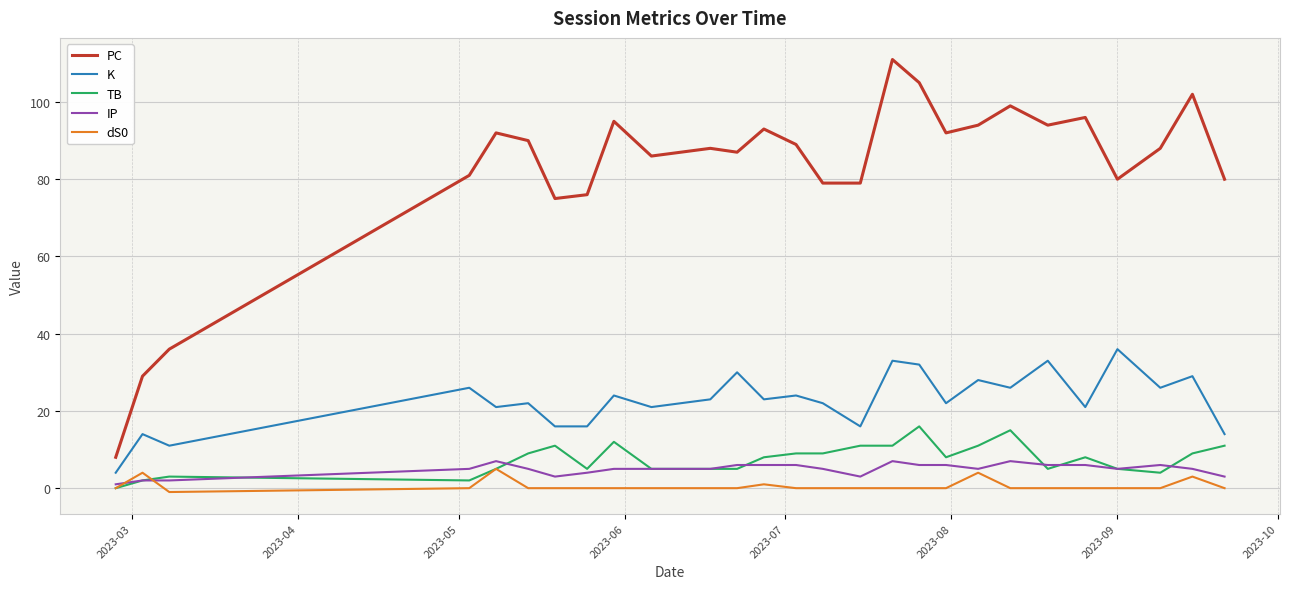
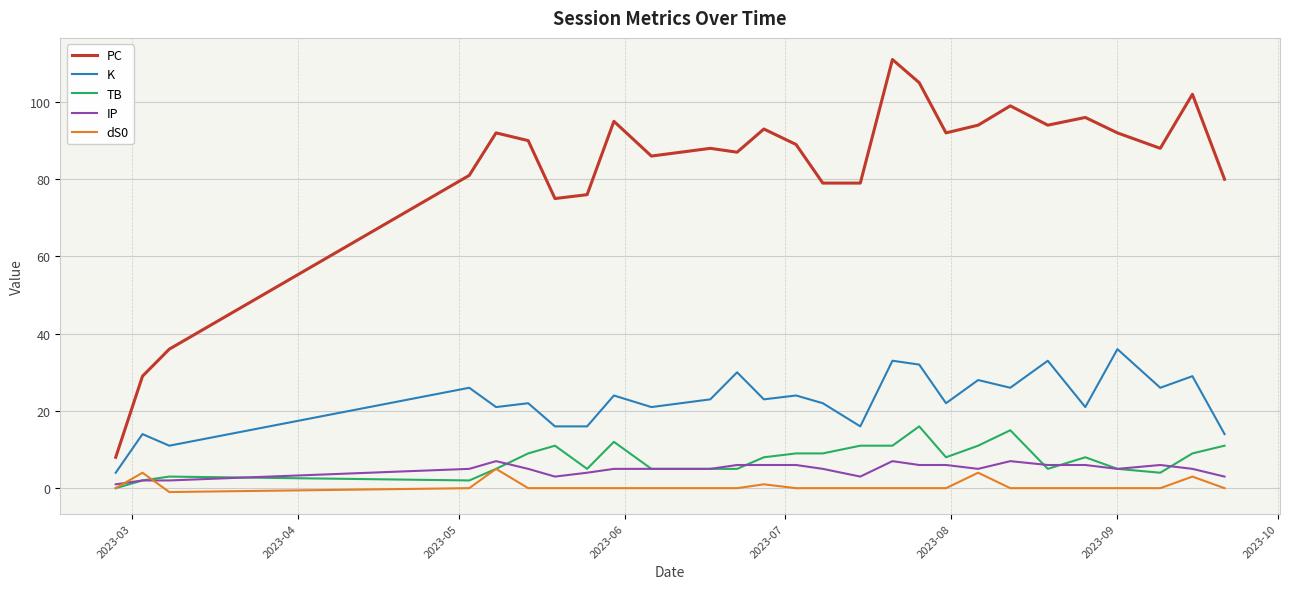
PC, 2023-09: 80 -> 92
